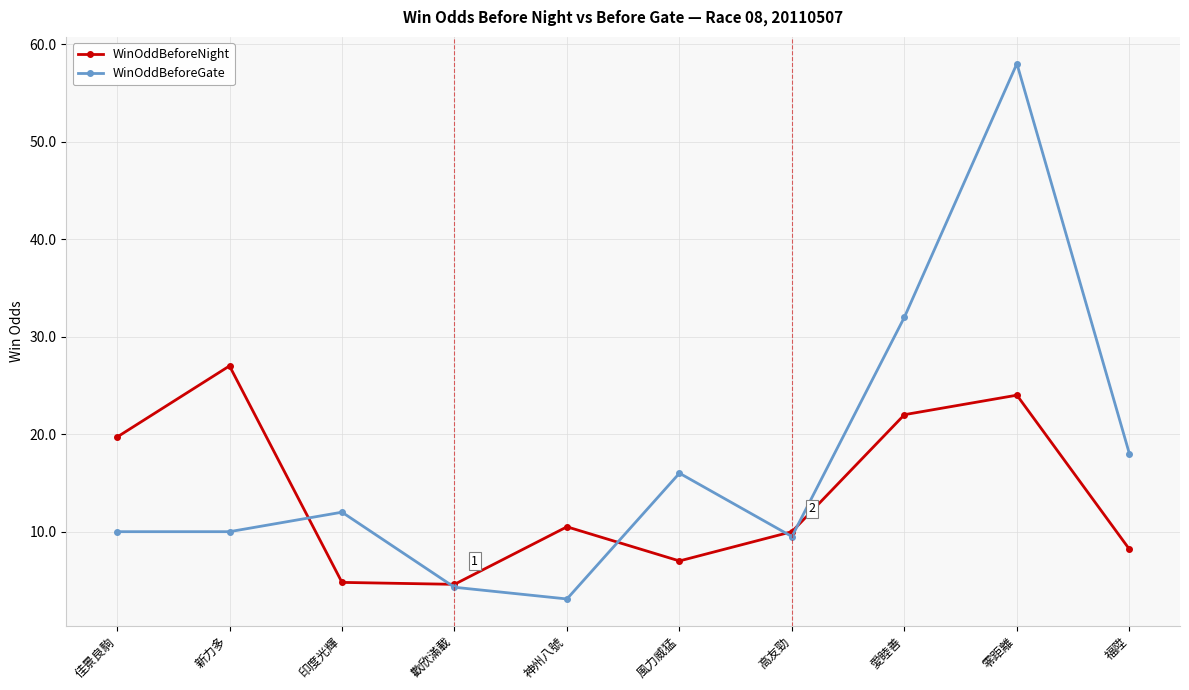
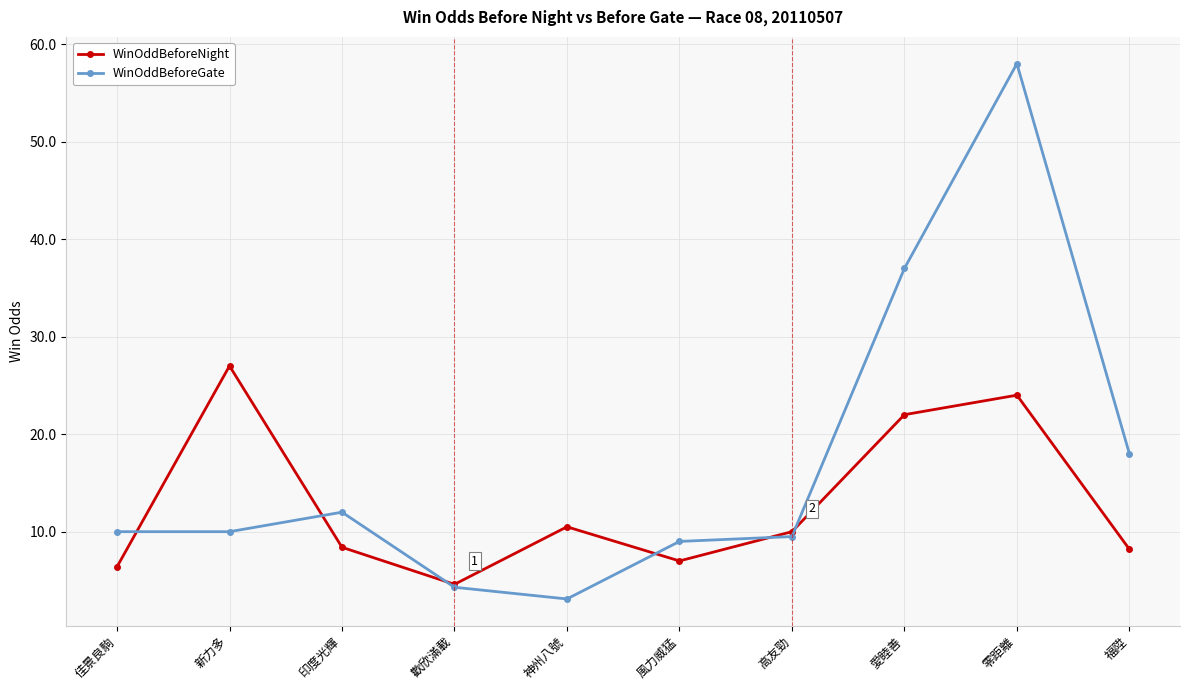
WinOddBeforeNight, 佳景良駒: 20 -> 6
WinOddBeforeNight, 印度光輝: 5 -> 8
WinOddBeforeGate, 風力威猛: 16 -> 9
WinOddBeforeGate, 愛睦善: 32 -> 37
